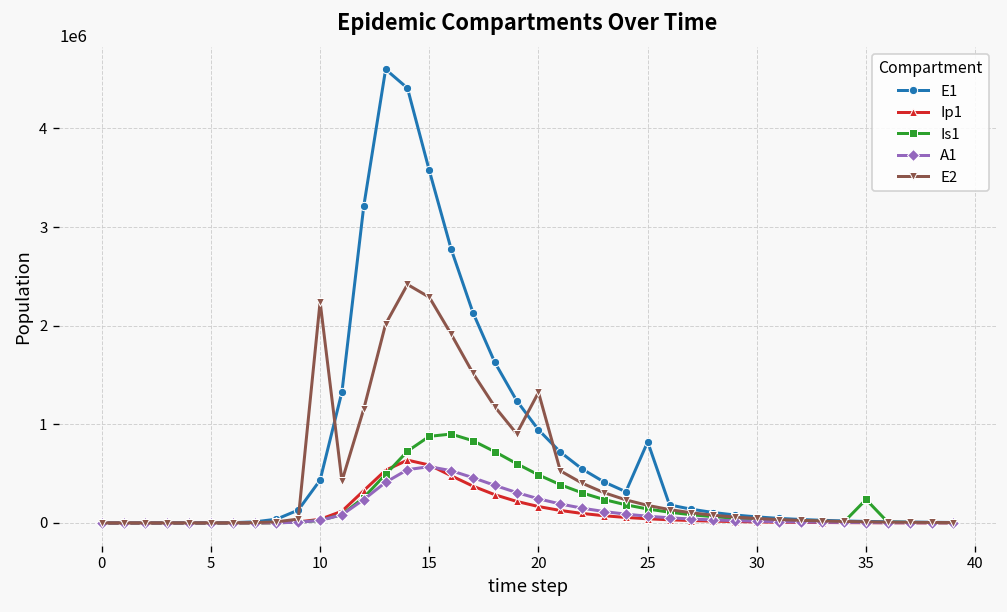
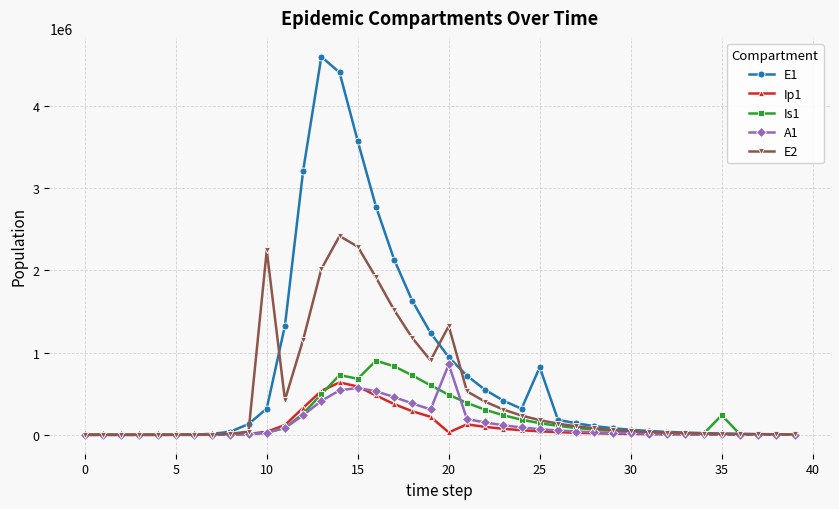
E1, 10: 400000 -> 300000
Is1, 15: 900000 -> 700000
Ip1, 20: 200000 -> 0
A1, 20: 200000 -> 900000
